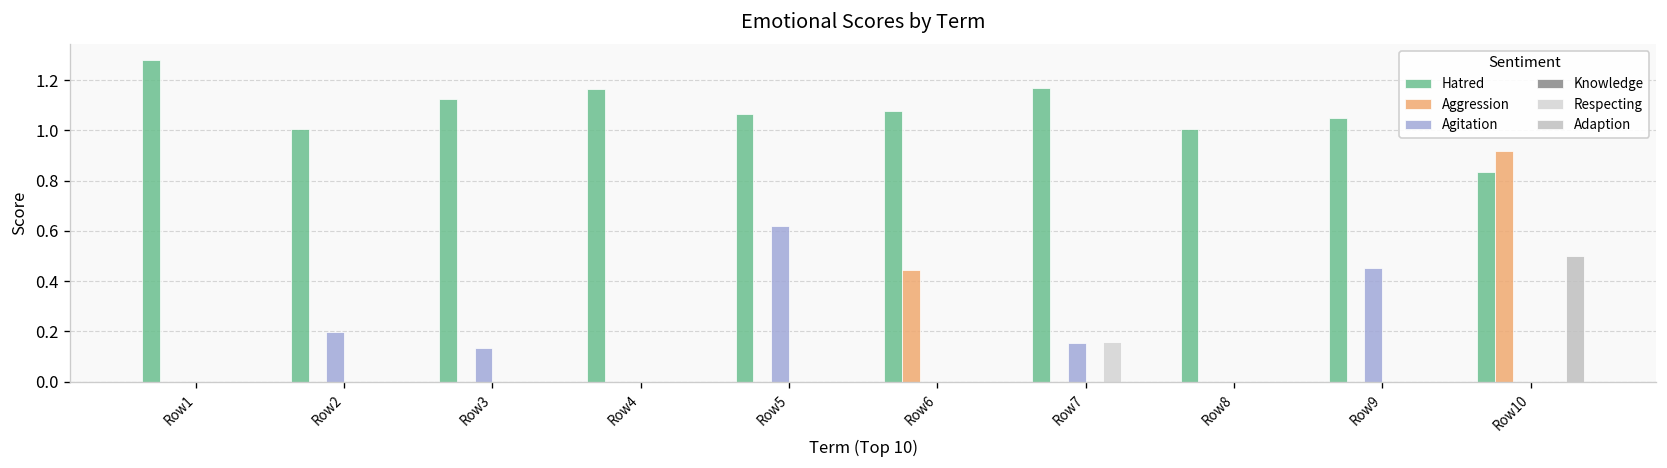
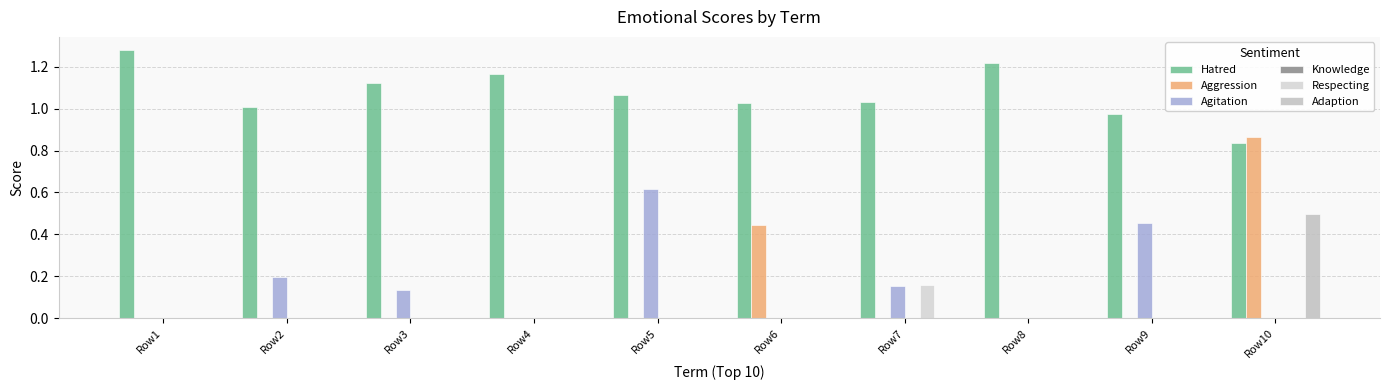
Hatred, Row6: 1.08 -> 1.02
Hatred, Row7: 1.17 -> 1.03
Hatred, Row8: 1.01 -> 1.22
Hatred, Row9: 1.05 -> 0.97
Aggression, Row10: 0.92 -> 0.87
